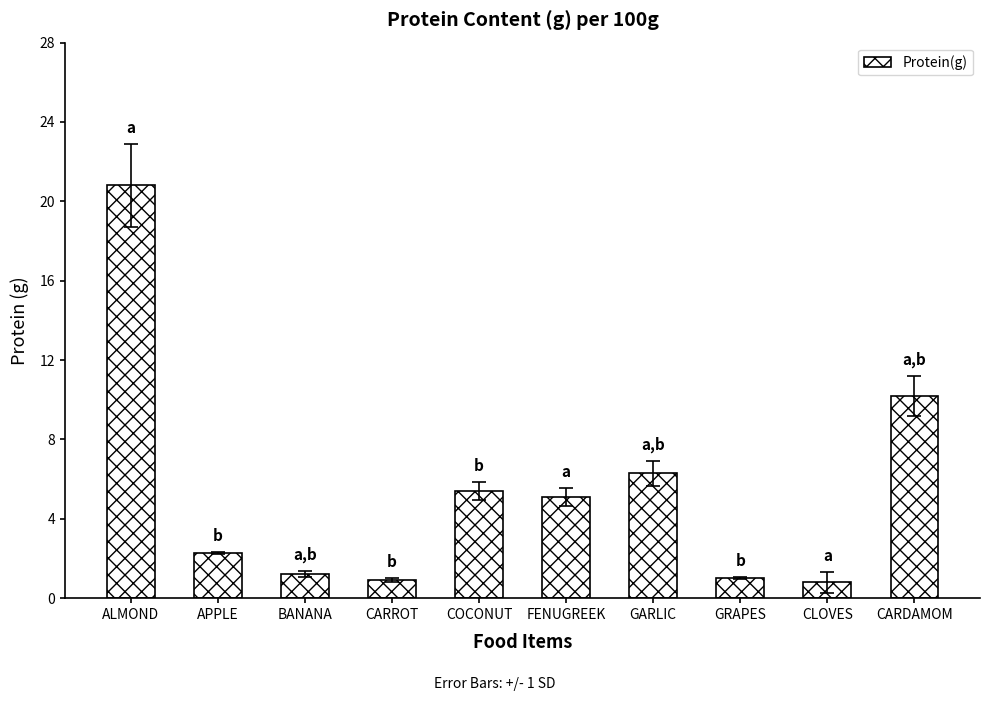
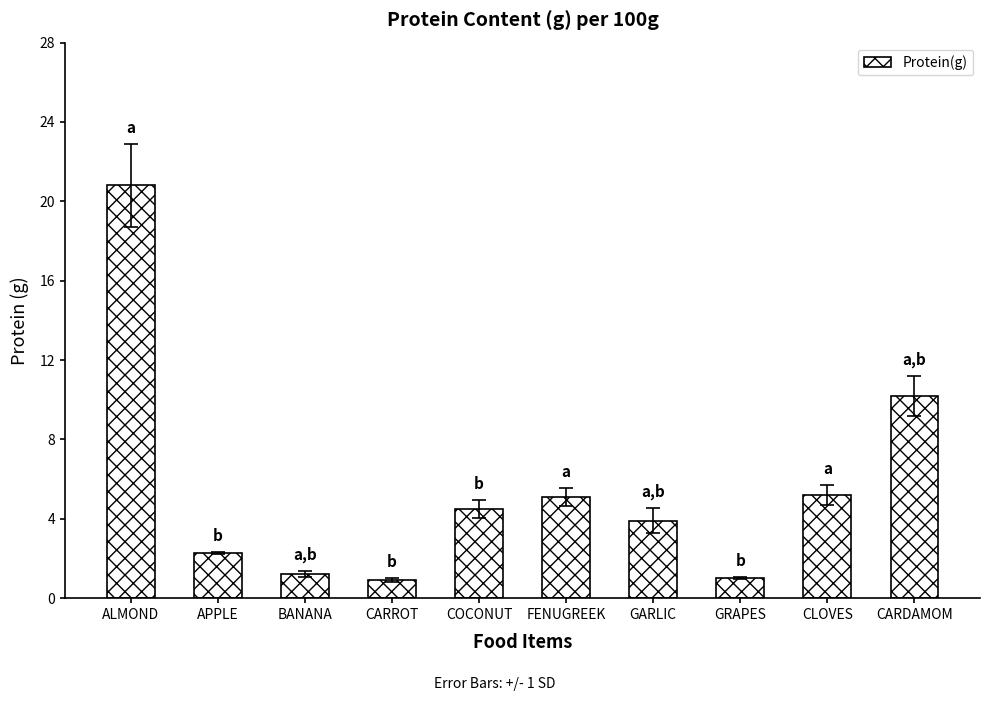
Protein(g), COCONUT: 5.4 -> 4.5
Protein(g), GARLIC: 6.3 -> 3.9
Protein(g), CLOVES: 0.8 -> 5.2
